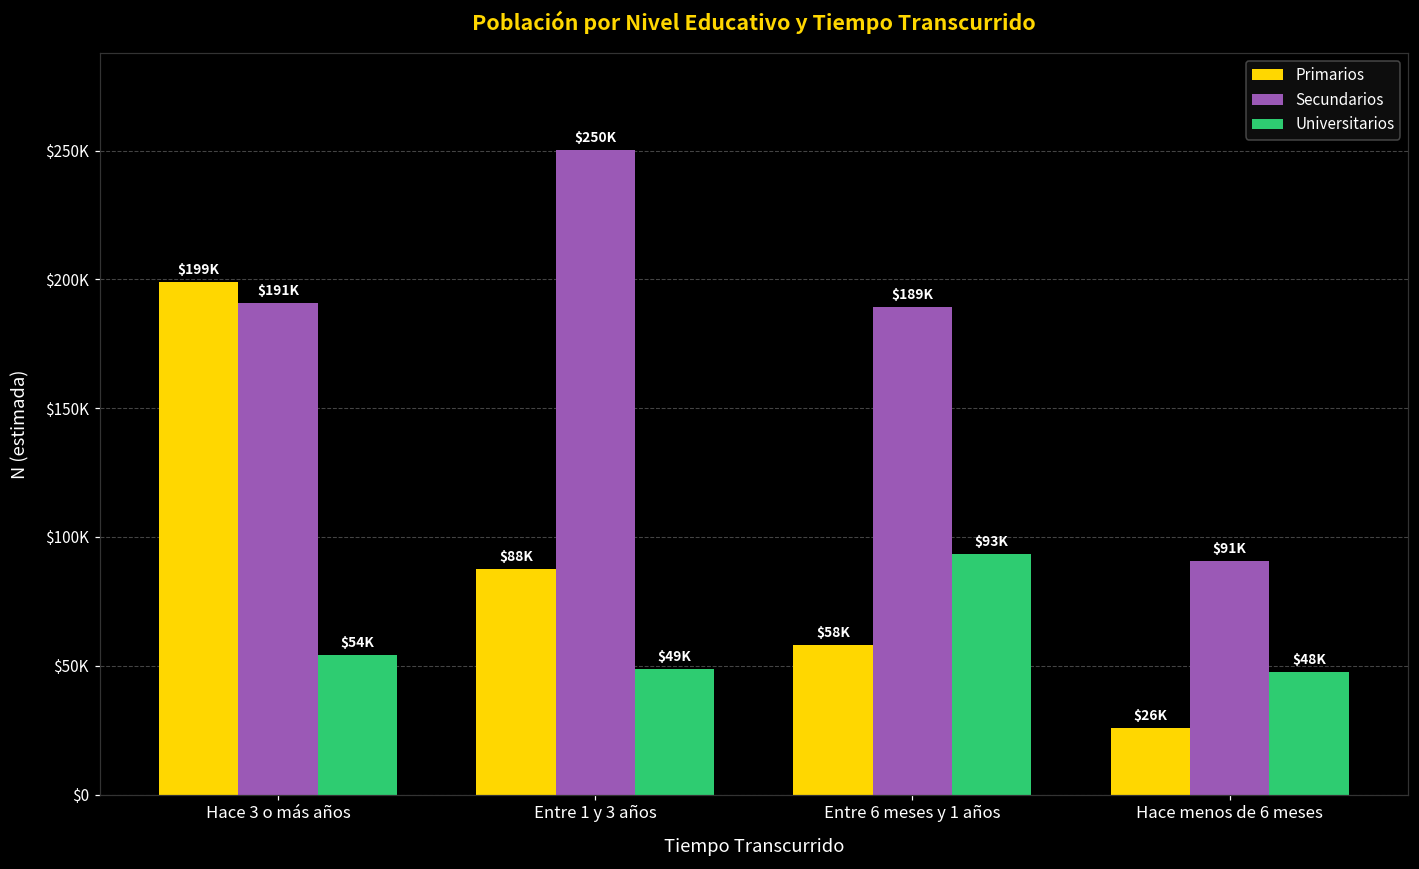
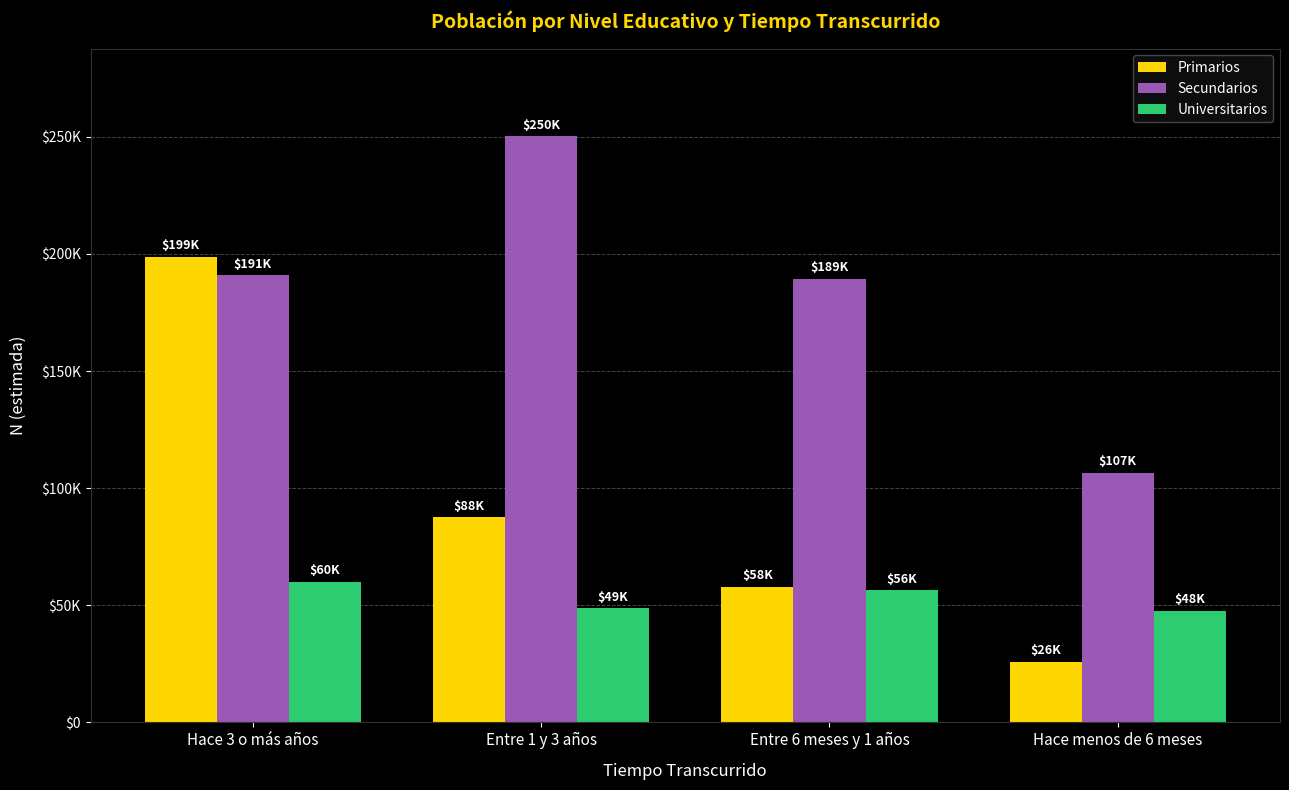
Universitarios, Hace 3 o más años: $54K -> $60K
Universitarios, Entre 6 meses y 1 años: $93K -> $56K
Secundarios, Hace menos de 6 meses: $91K -> $107K
